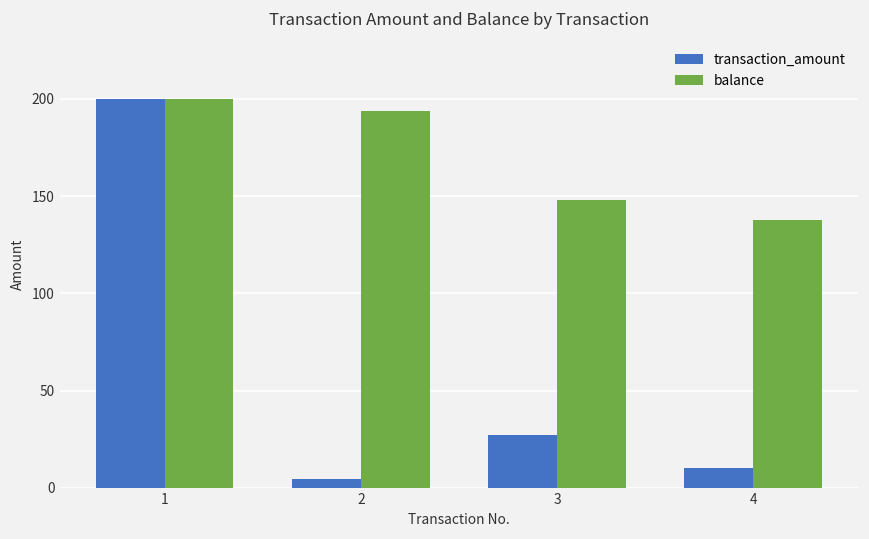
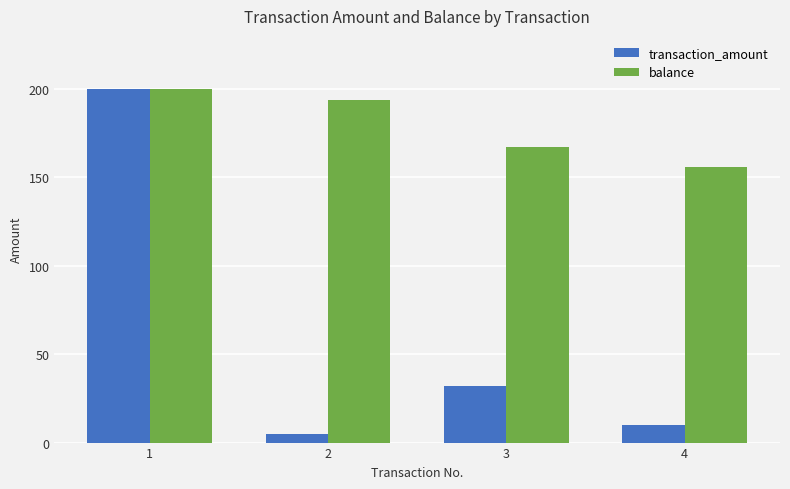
transaction_amount, 3: 27 -> 32
balance, 3: 148 -> 167
balance, 4: 138 -> 156
